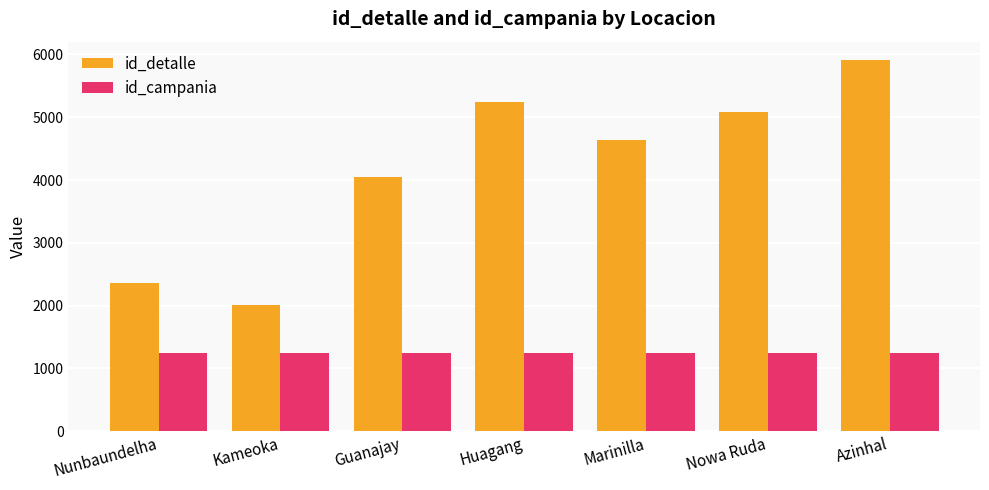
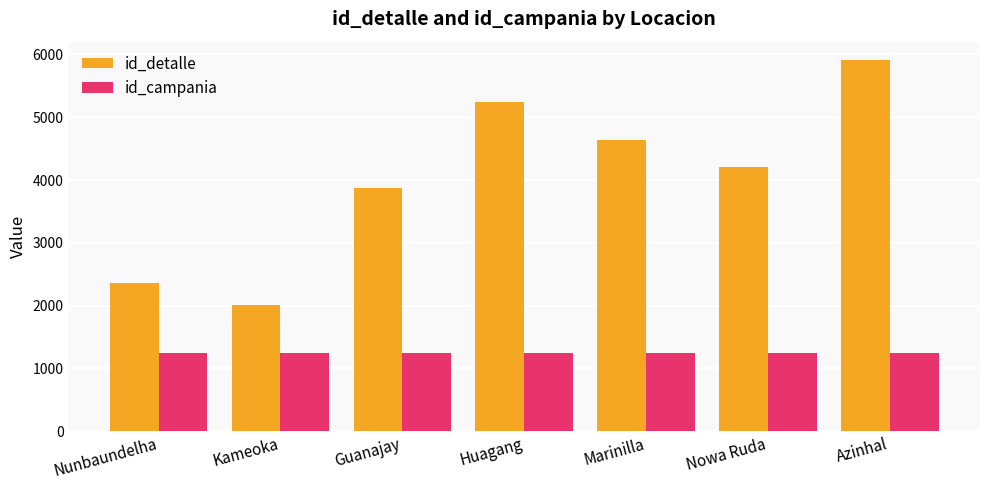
id_detalle, Guanajay: 4000 -> 3900
id_detalle, Nowa Ruda: 5100 -> 4200
